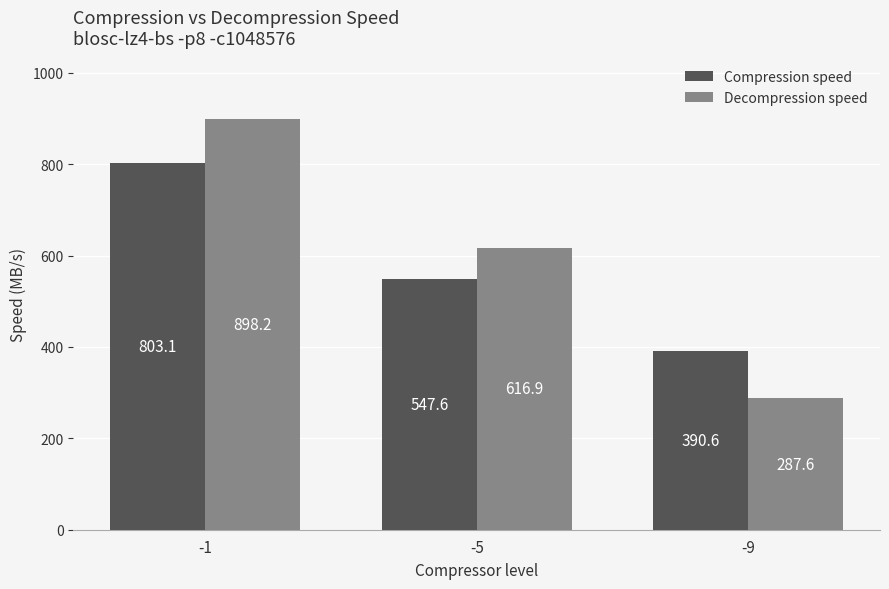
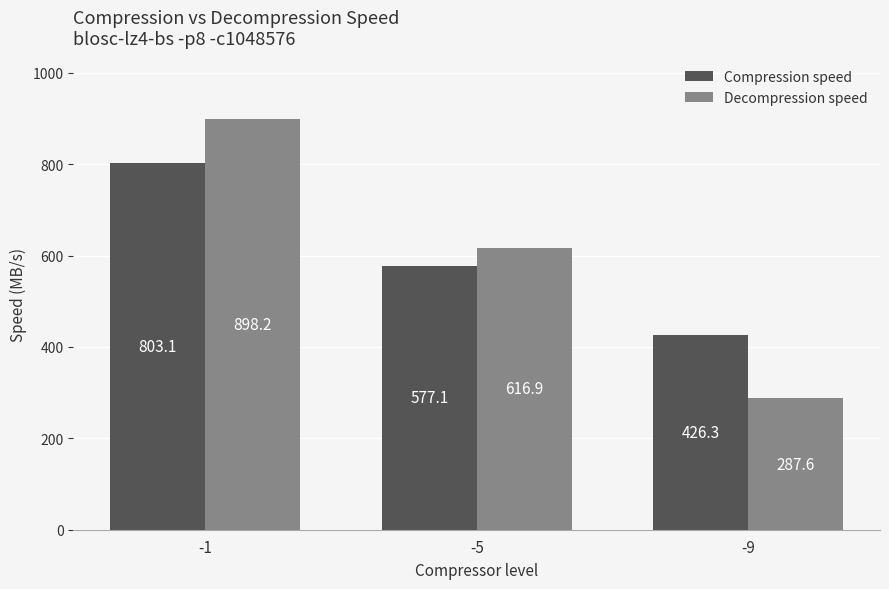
Compression speed, -5: 547.6 -> 577.1
Compression speed, -9: 390.6 -> 426.3
